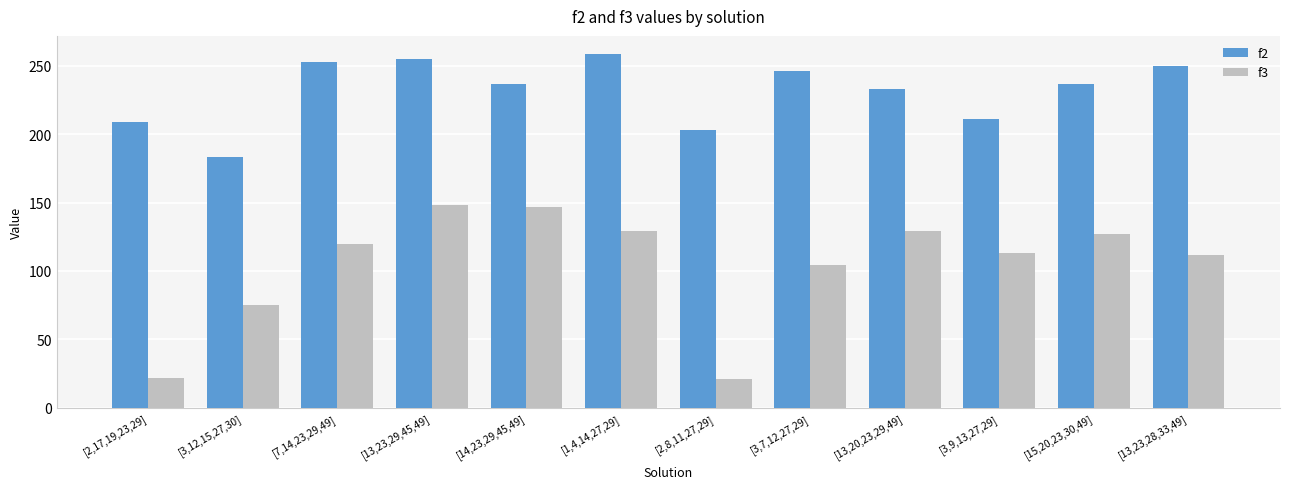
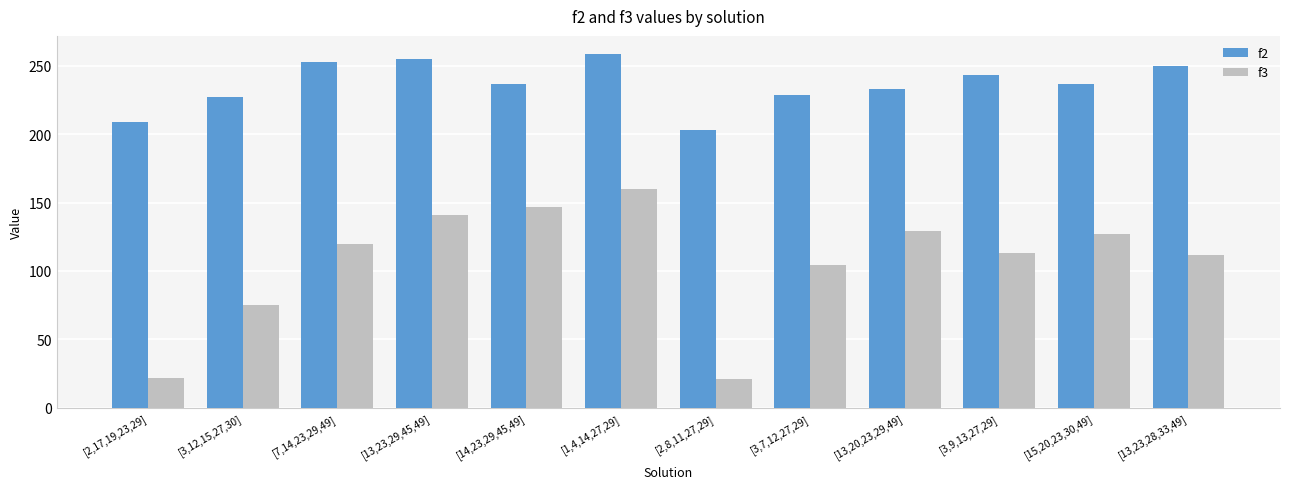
f2, [3,12,15,27,30]: 183 -> 227
f3, [13,23,29,45,49]: 148 -> 141
f3, [1,4,14,27,29]: 129 -> 160
f2, [3,7,12,27,29]: 246 -> 229
f2, [3,9,13,27,29]: 211 -> 243
